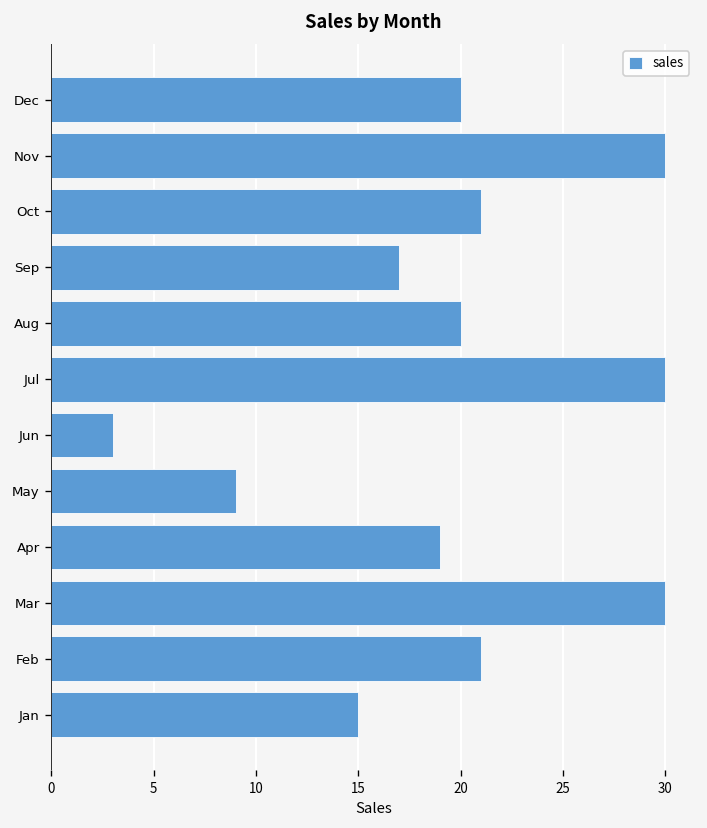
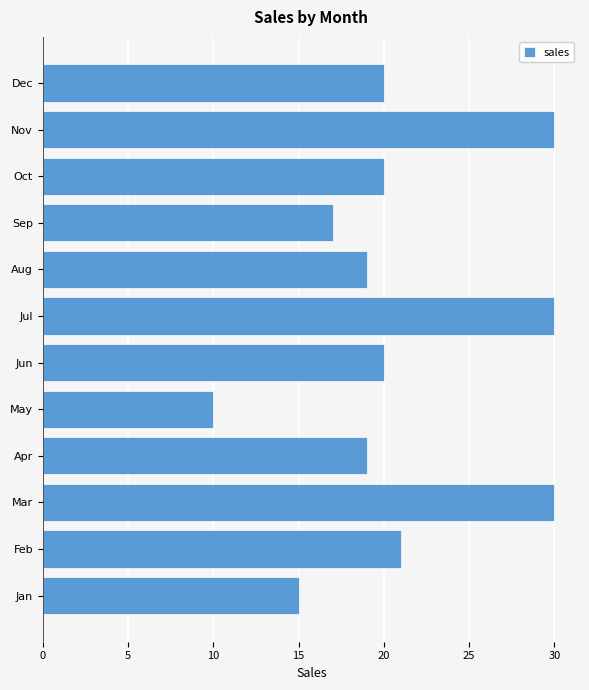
Oct: 21 -> 20
Aug: 20 -> 19
Jun: 3 -> 20
May: 9 -> 10
